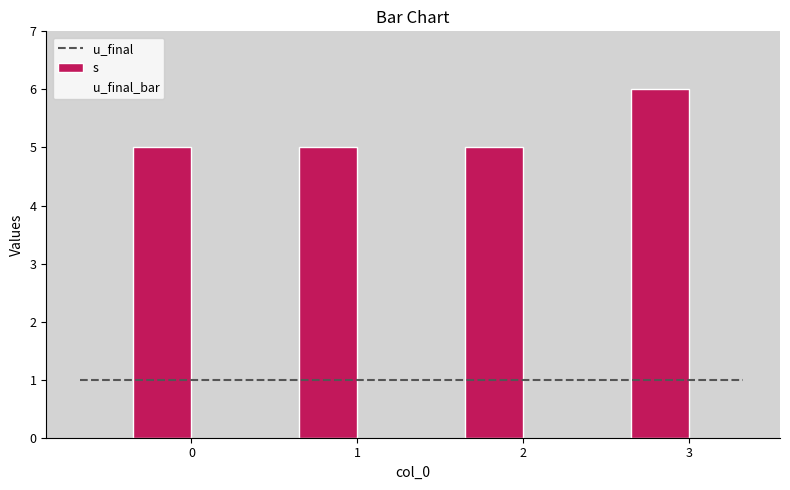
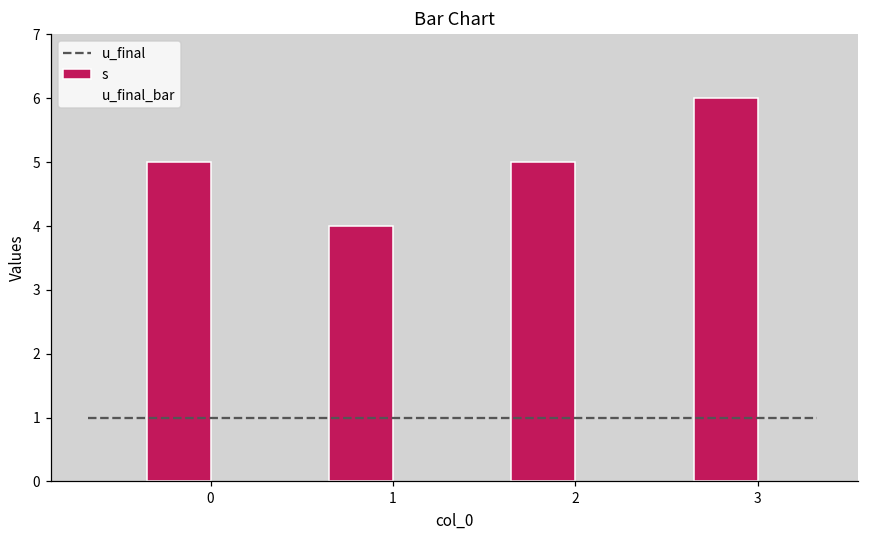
s, 1: 5 -> 4
